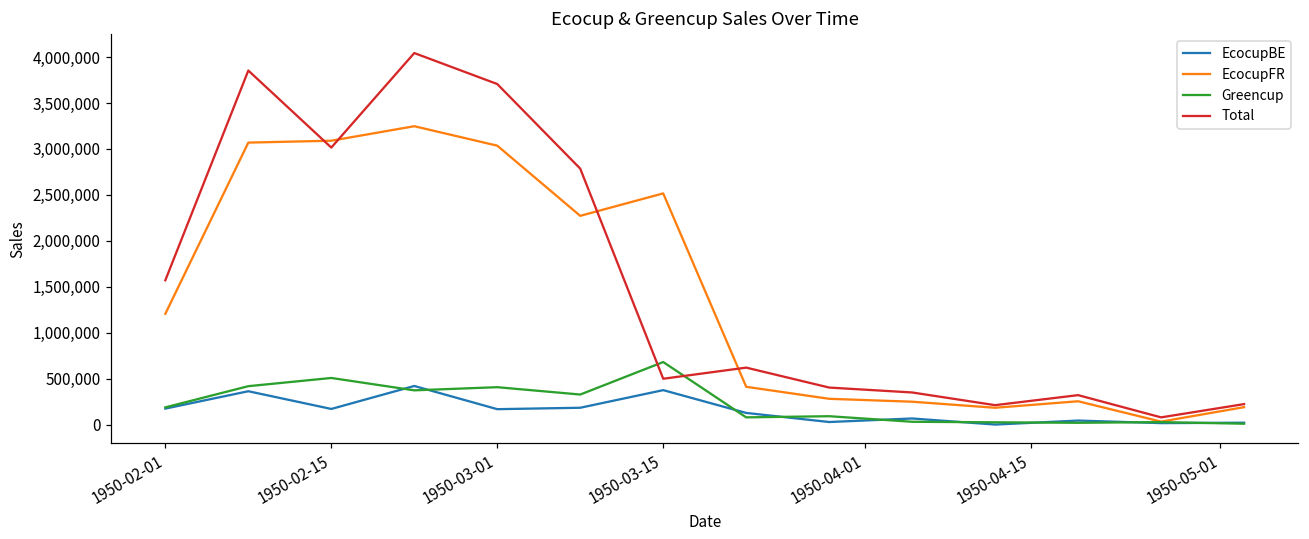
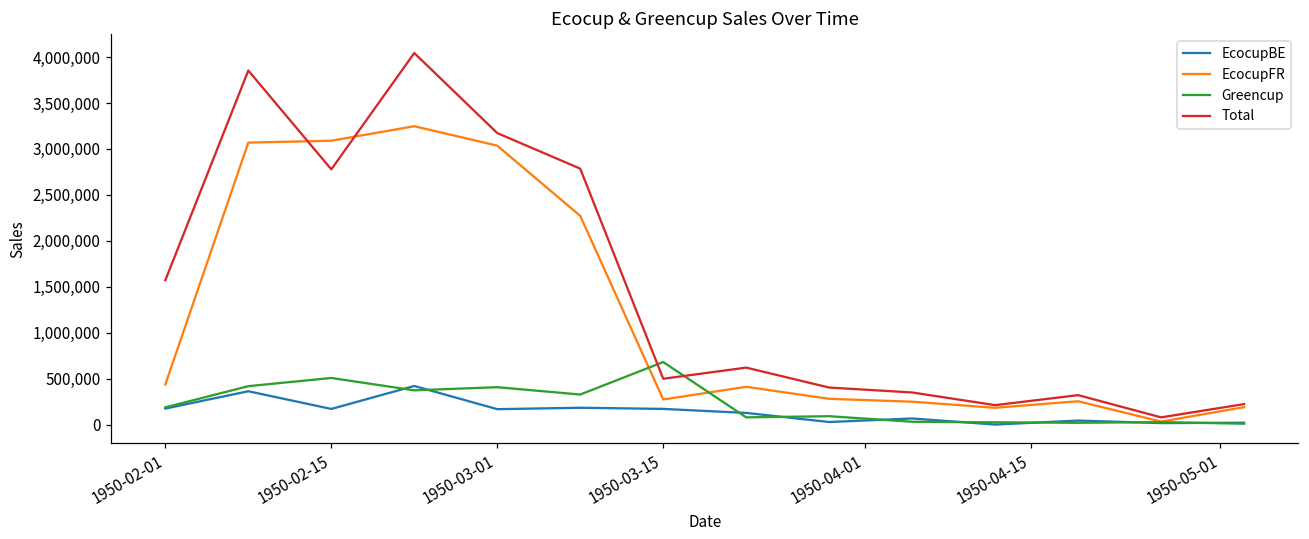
EcocupFR, 1950-02-01: 1,200,000 -> 400,000
Total, 1950-02-15: 3,000,000 -> 2,800,000
Total, 1950-03-01: 3,700,000 -> 3,200,000
EcocupBE, 1950-03-15: 400,000 -> 200,000
EcocupFR, 1950-03-15: 2,500,000 -> 300,000
